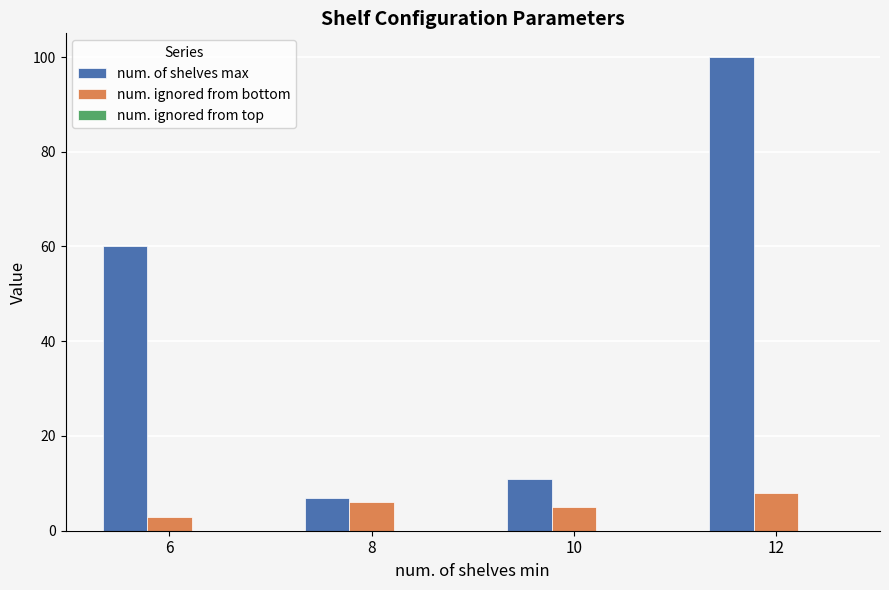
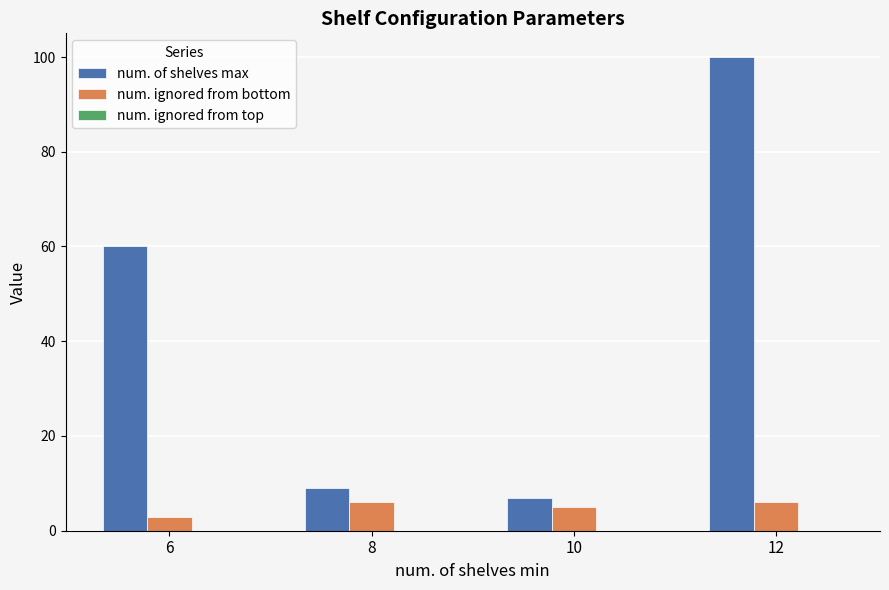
num. of shelves max, 8: 7 -> 9
num. of shelves max, 10: 11 -> 7
num. ignored from bottom, 12: 8 -> 6
